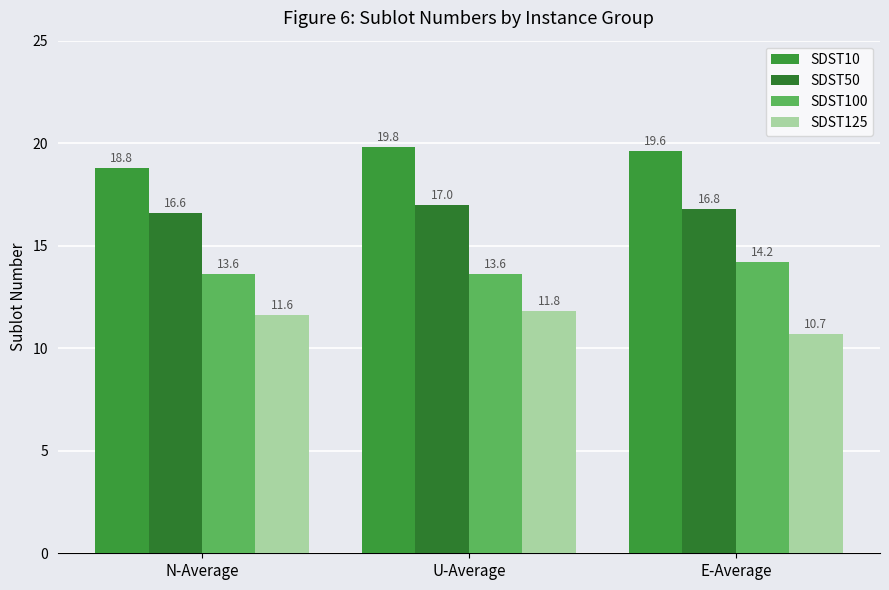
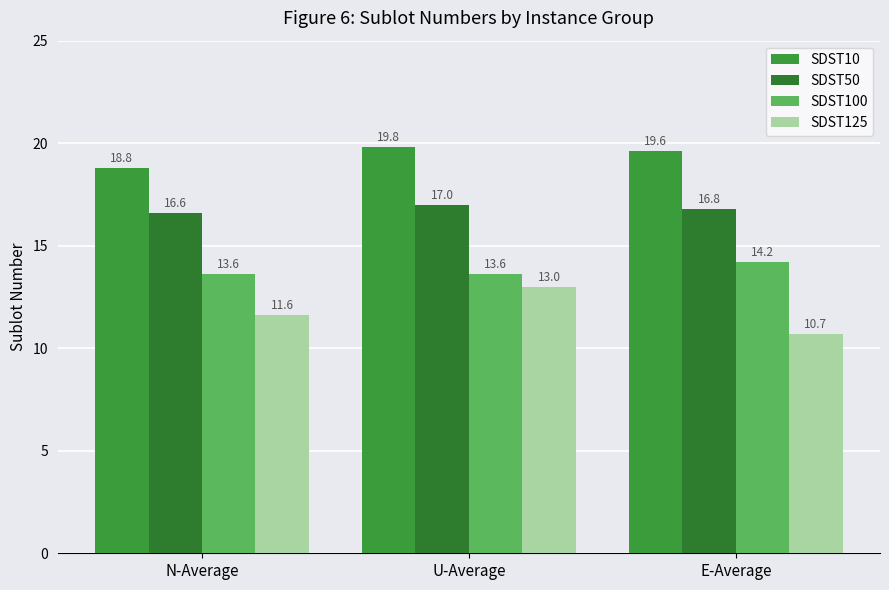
SDST125, U-Average: 11.8 -> 13.0
